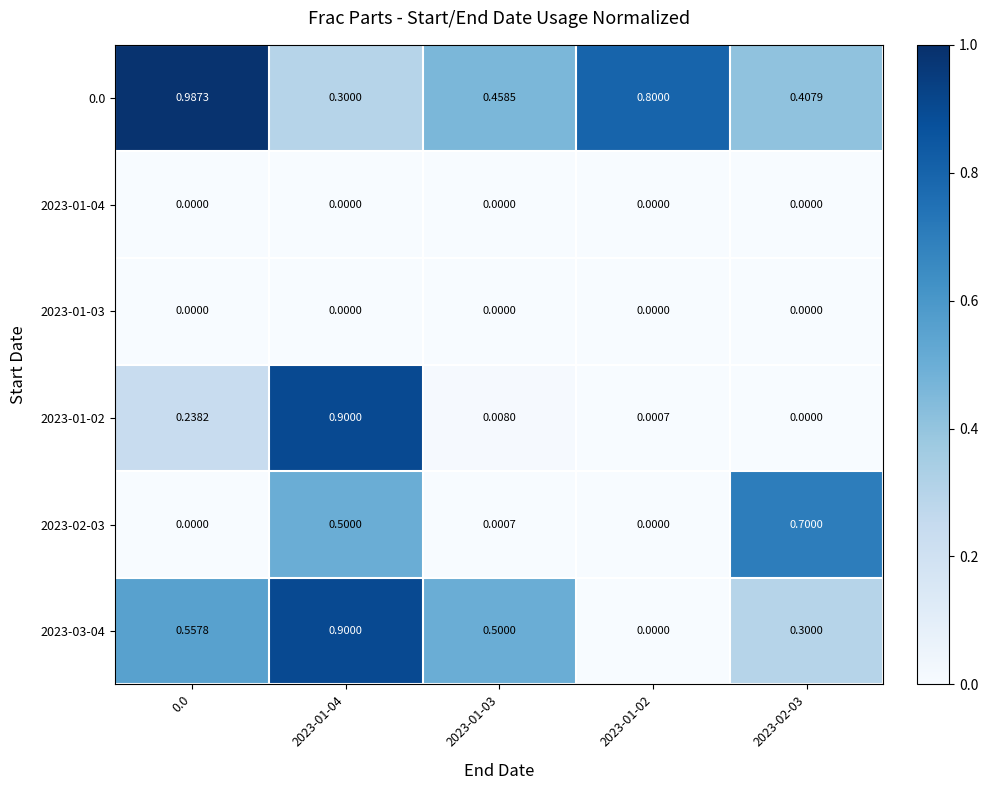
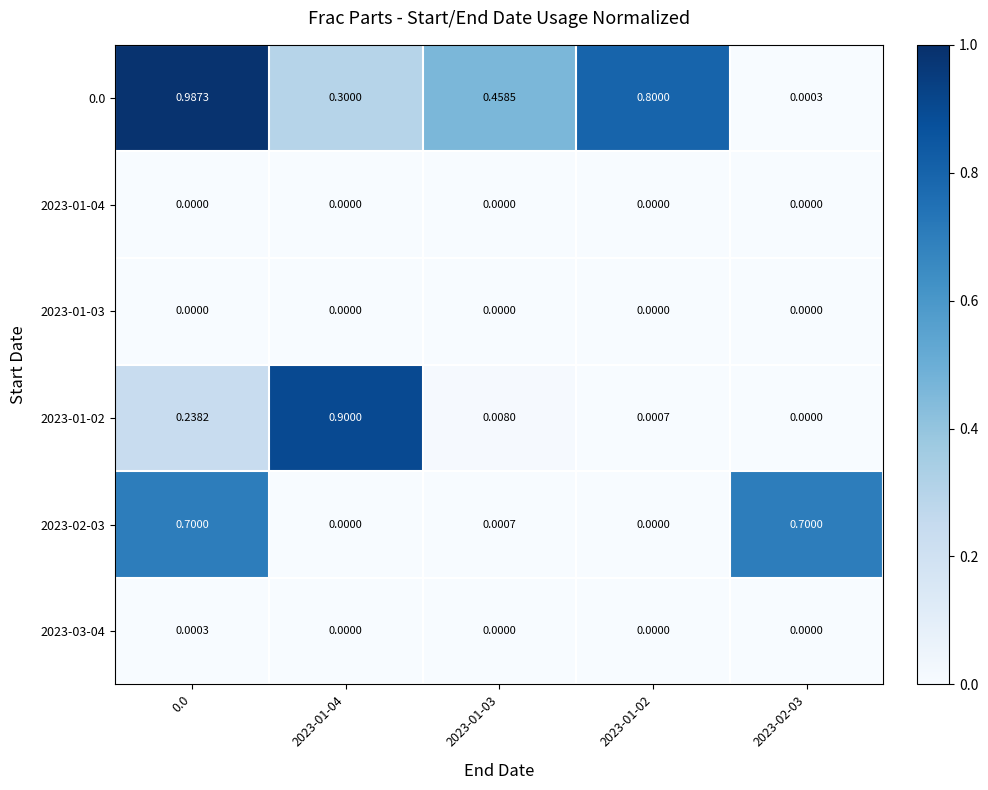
0.0, 2023-02-03: 0.4079 -> 0.0003
2023-02-03, 0.0: 0.0000 -> 0.7000
2023-02-03, 2023-01-04: 0.5000 -> 0.0000
2023-03-04, 0.0: 0.5578 -> 0.0003
2023-03-04, 2023-01-04: 0.9000 -> 0.0000
2023-03-04, 2023-01-03: 0.5000 -> 0.0000
2023-03-04, 2023-02-03: 0.3000 -> 0.0000
